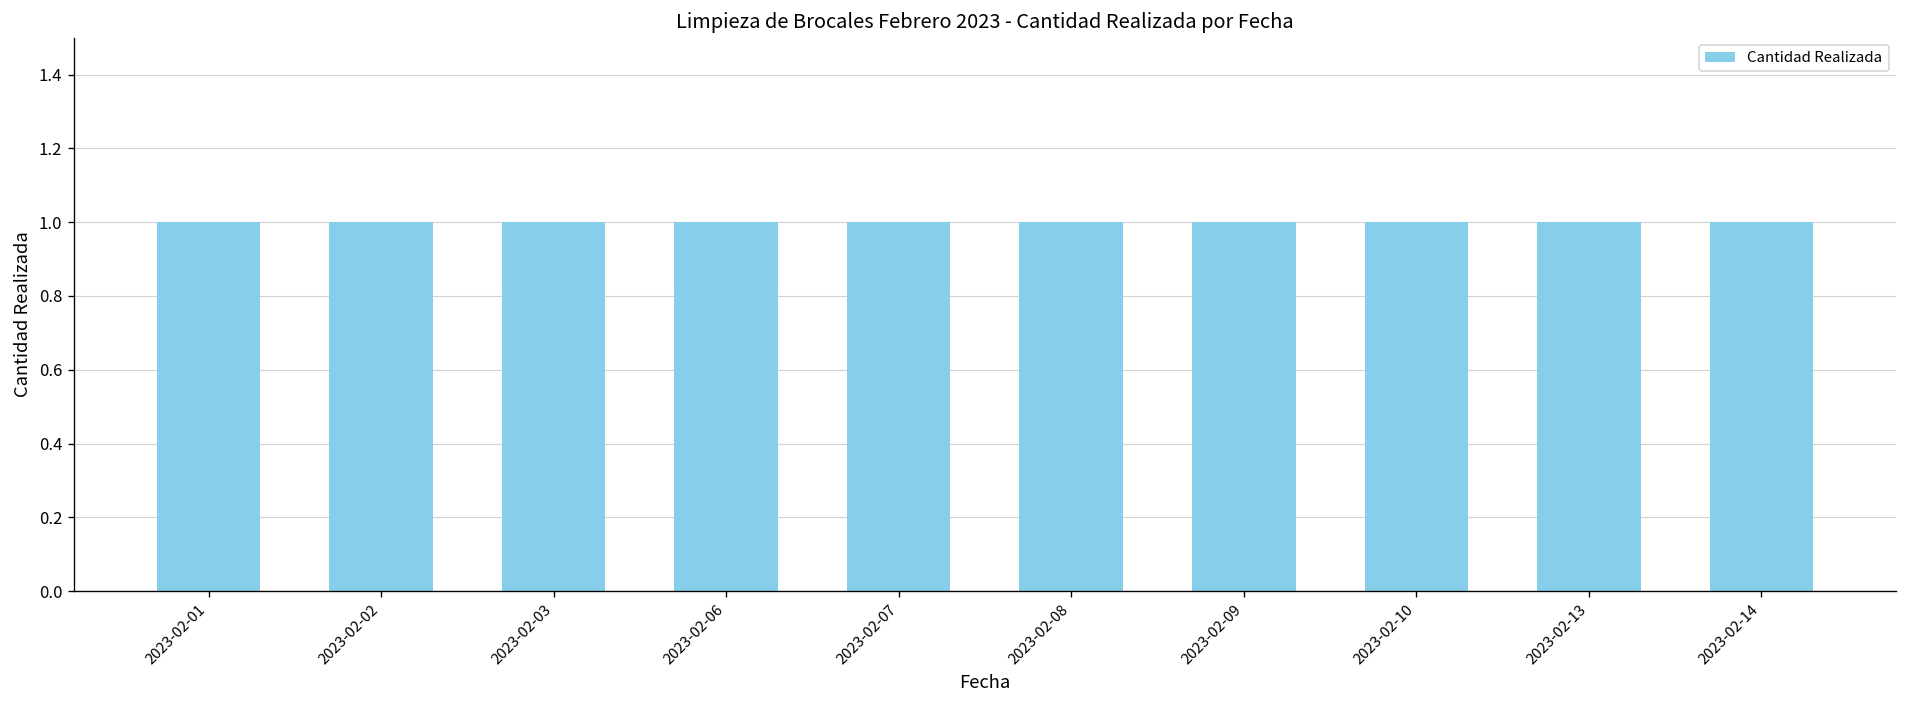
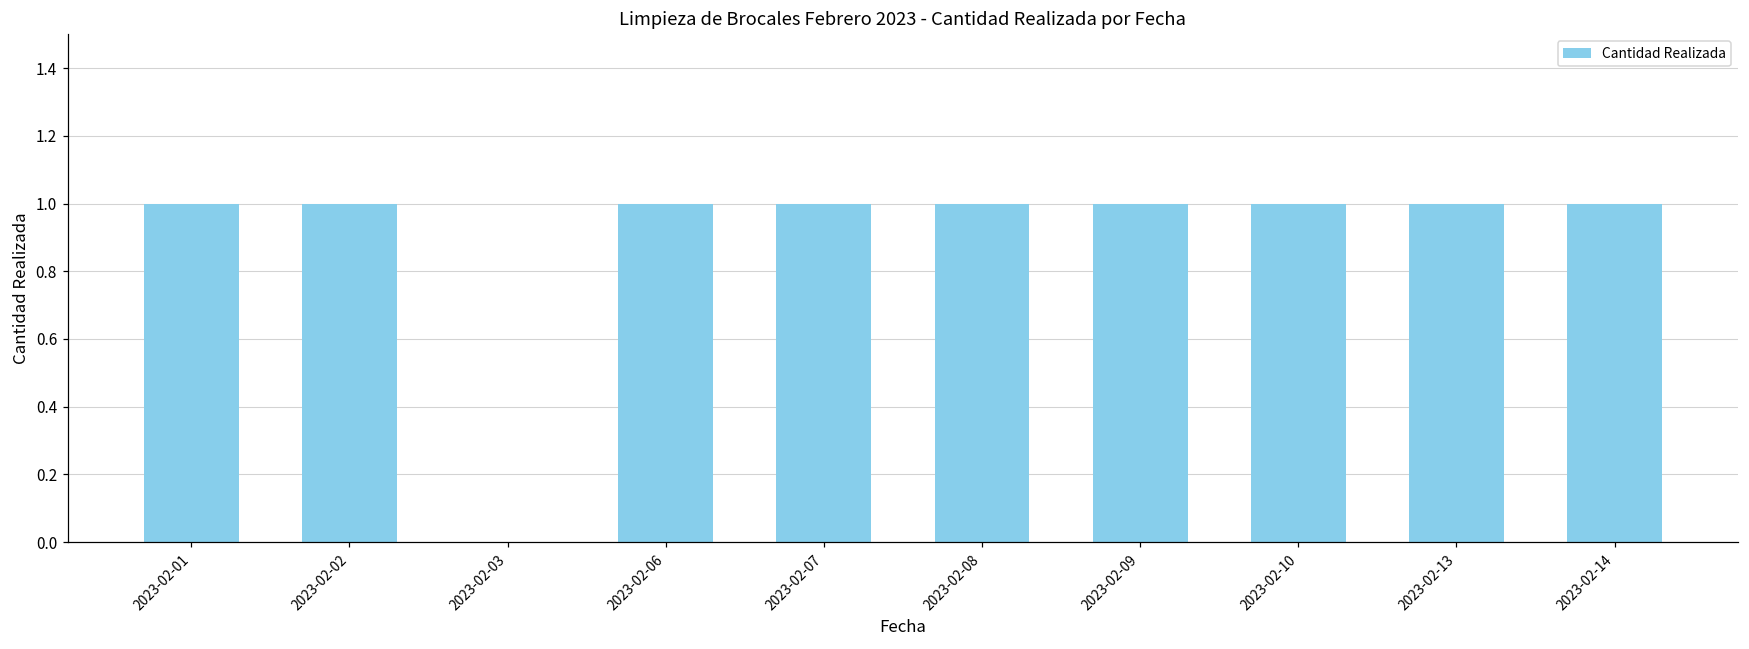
2023-02-03: 1 -> 0
